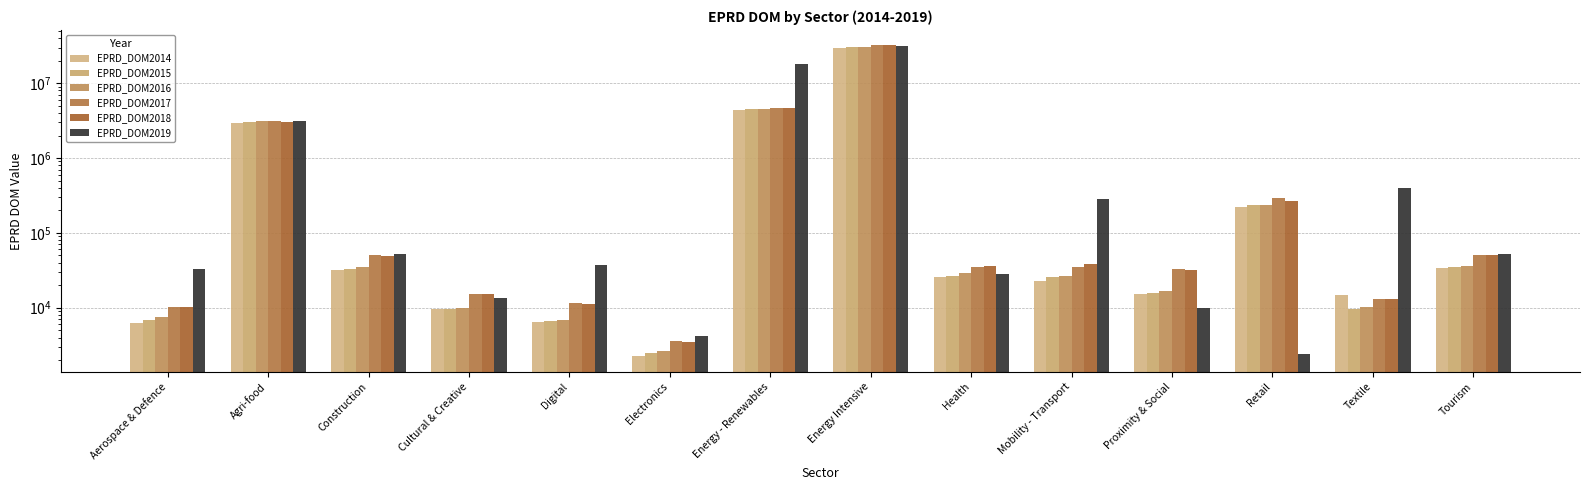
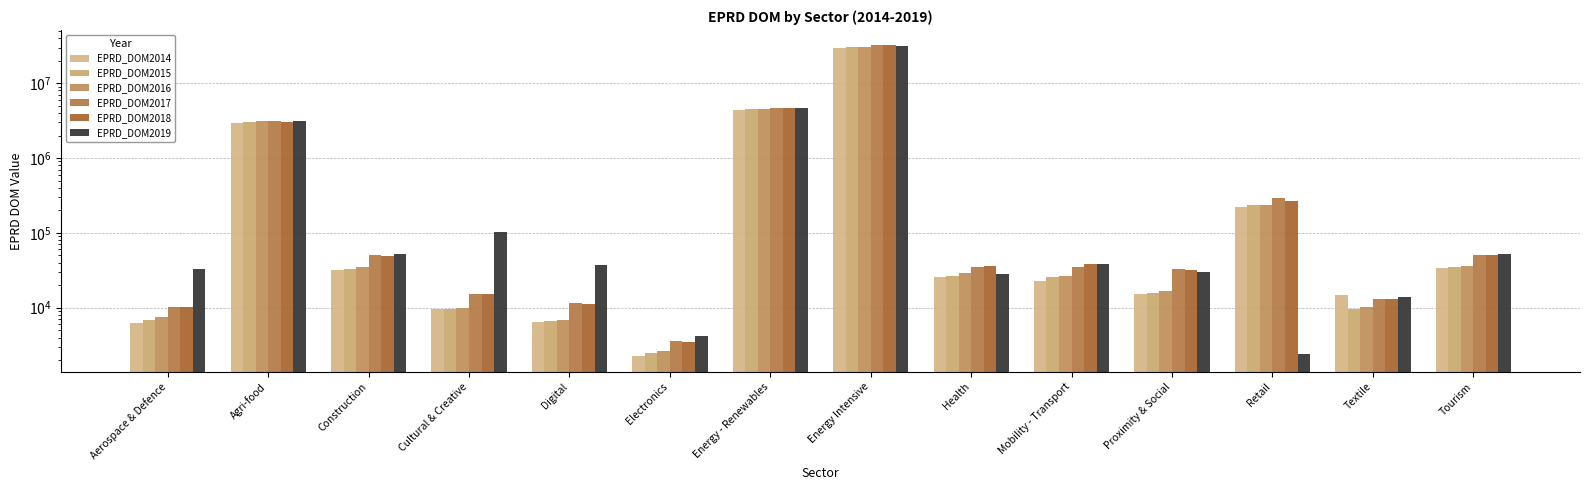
EPRD_DOM2019, Cultural & Creative: 13000 -> 100000
EPRD_DOM2019, Energy - Renewables: 18000000 -> 5000000
EPRD_DOM2019, Mobility - Transport: 280000 -> 40000
EPRD_DOM2019, Proximity & Social: 10000 -> 30000
EPRD_DOM2019, Textile: 400000 -> 14000
